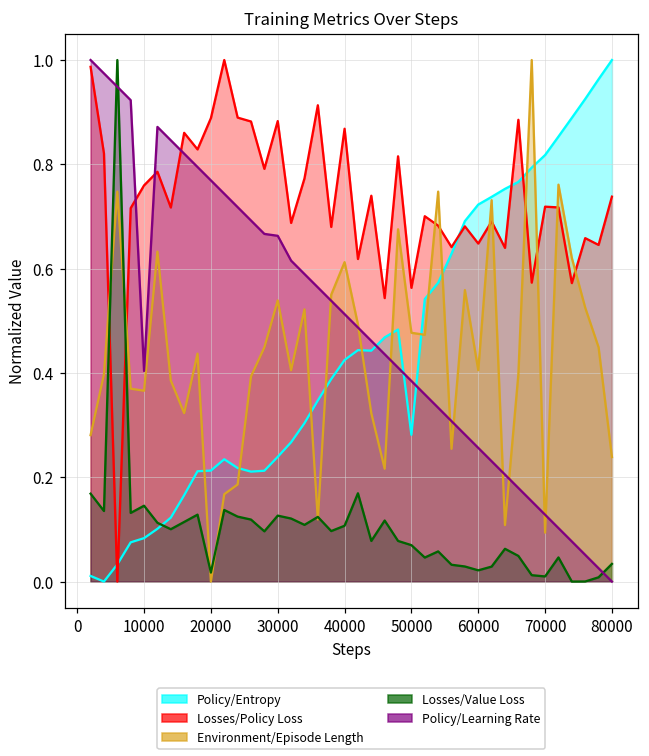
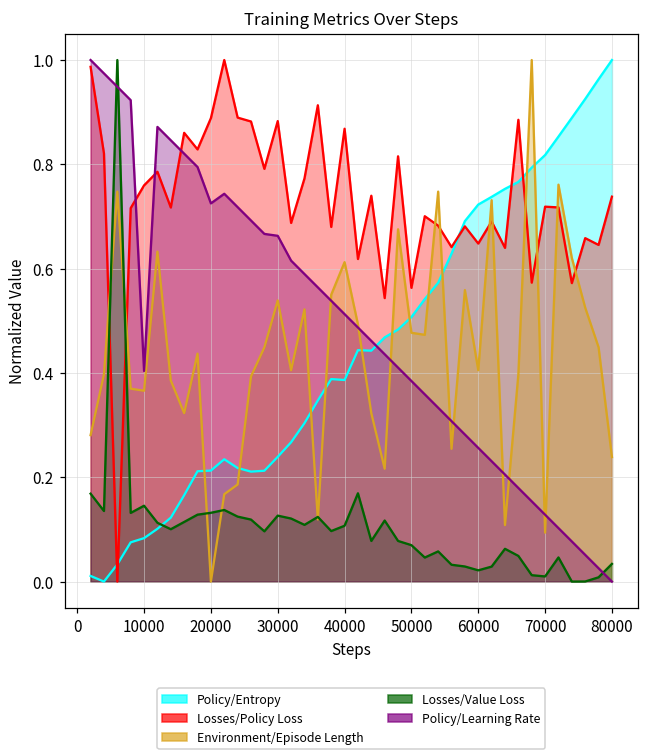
Losses/Value Loss, 20000: 0.02 -> 0.13
Policy/Learning Rate, 20000: 0.77 -> 0.73
Policy/Entropy, 40000: 0.42 -> 0.39
Policy/Entropy, 50000: 0.28 -> 0.51
